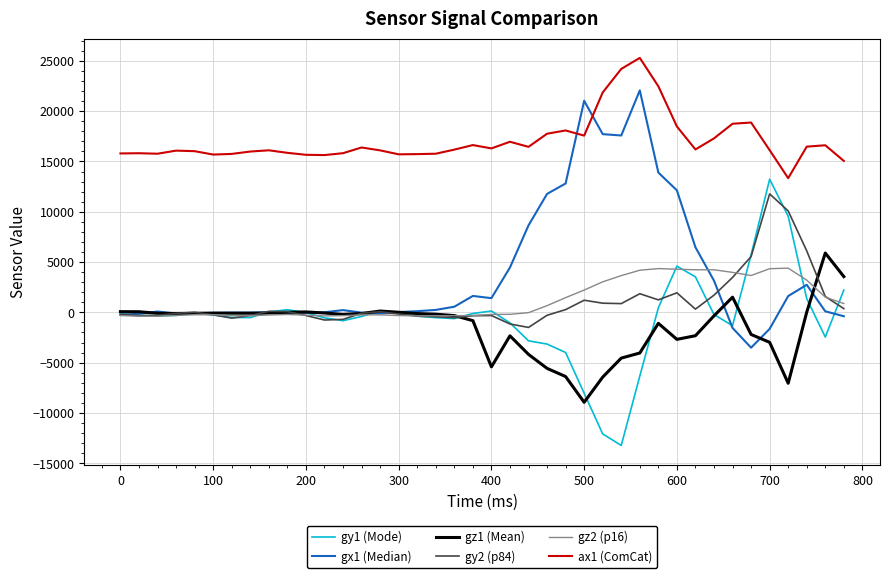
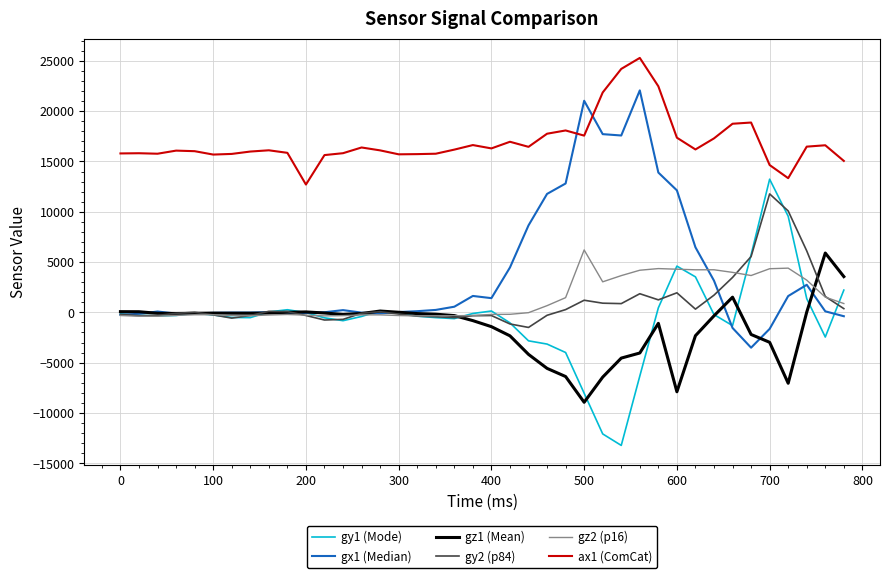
ax1 (ComCat), 200: 15700 -> 12700
gz1 (Mean), 400: -5400 -> -1400
gz2 (p16), 500: 2200 -> 6200
gz1 (Mean), 600: -2700 -> -7900
ax1 (ComCat), 600: 18500 -> 17400
ax1 (ComCat), 700: 16100 -> 14600
